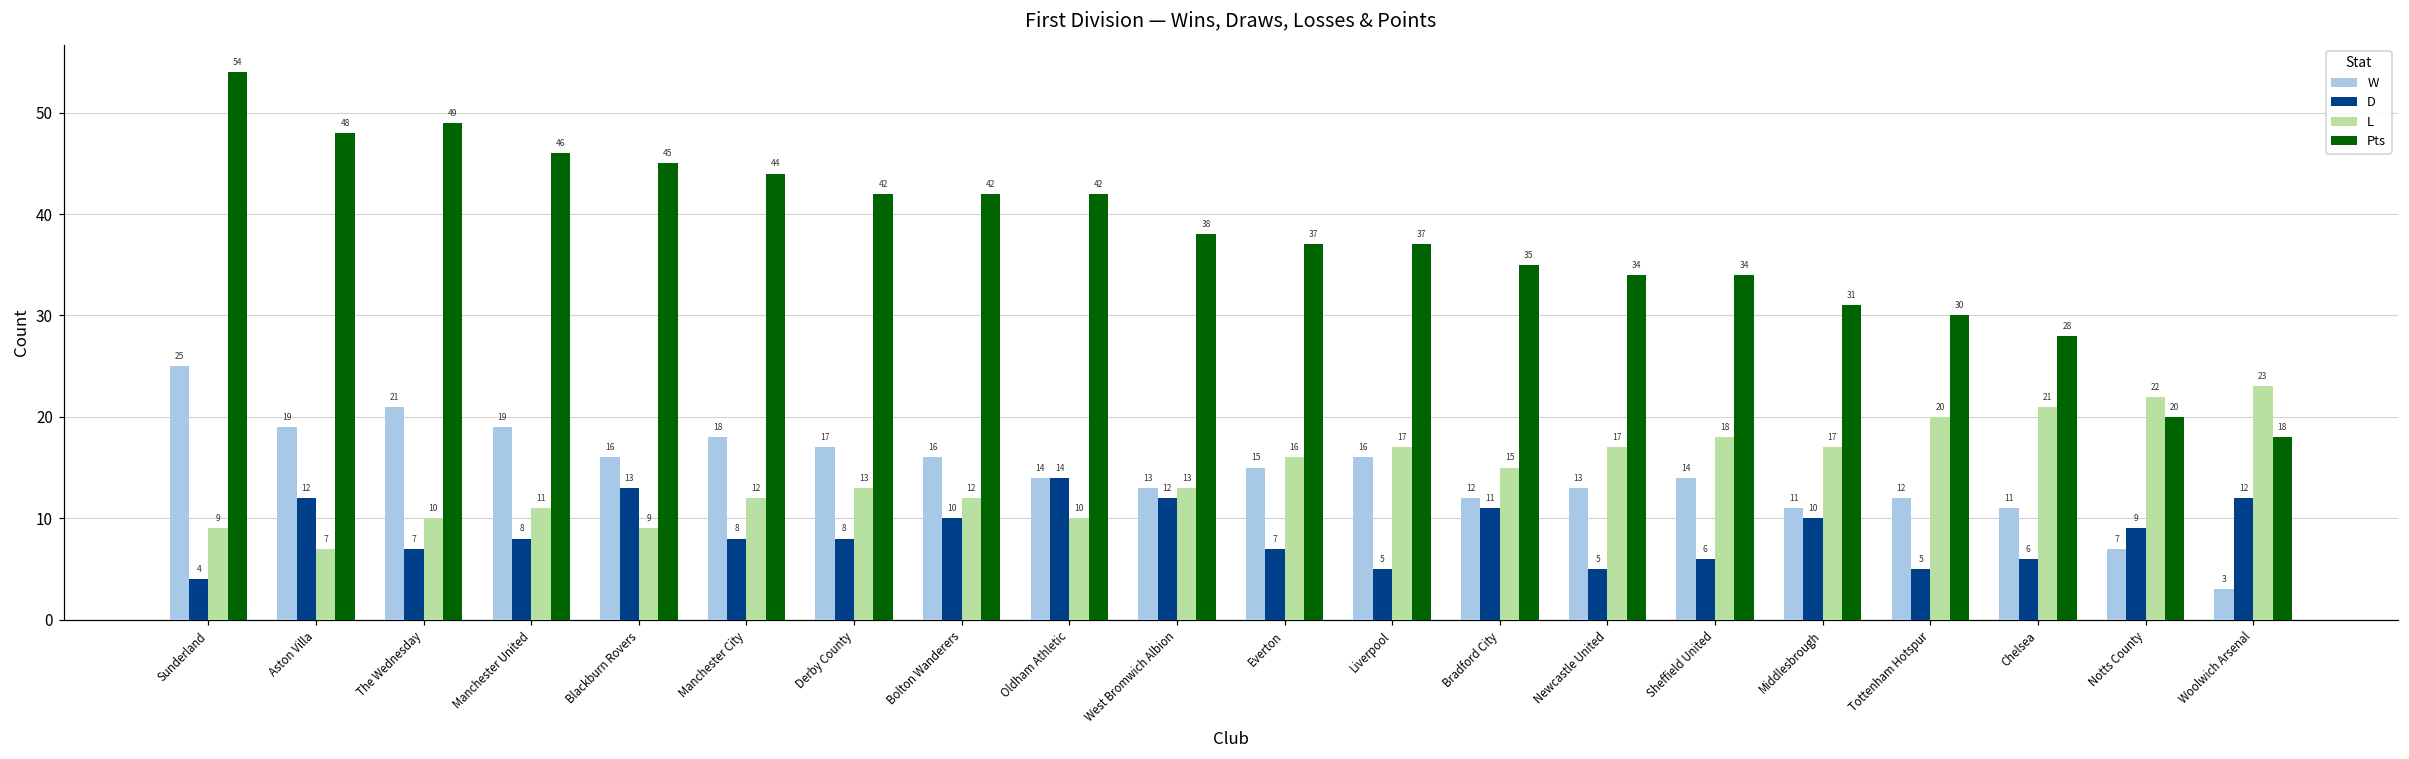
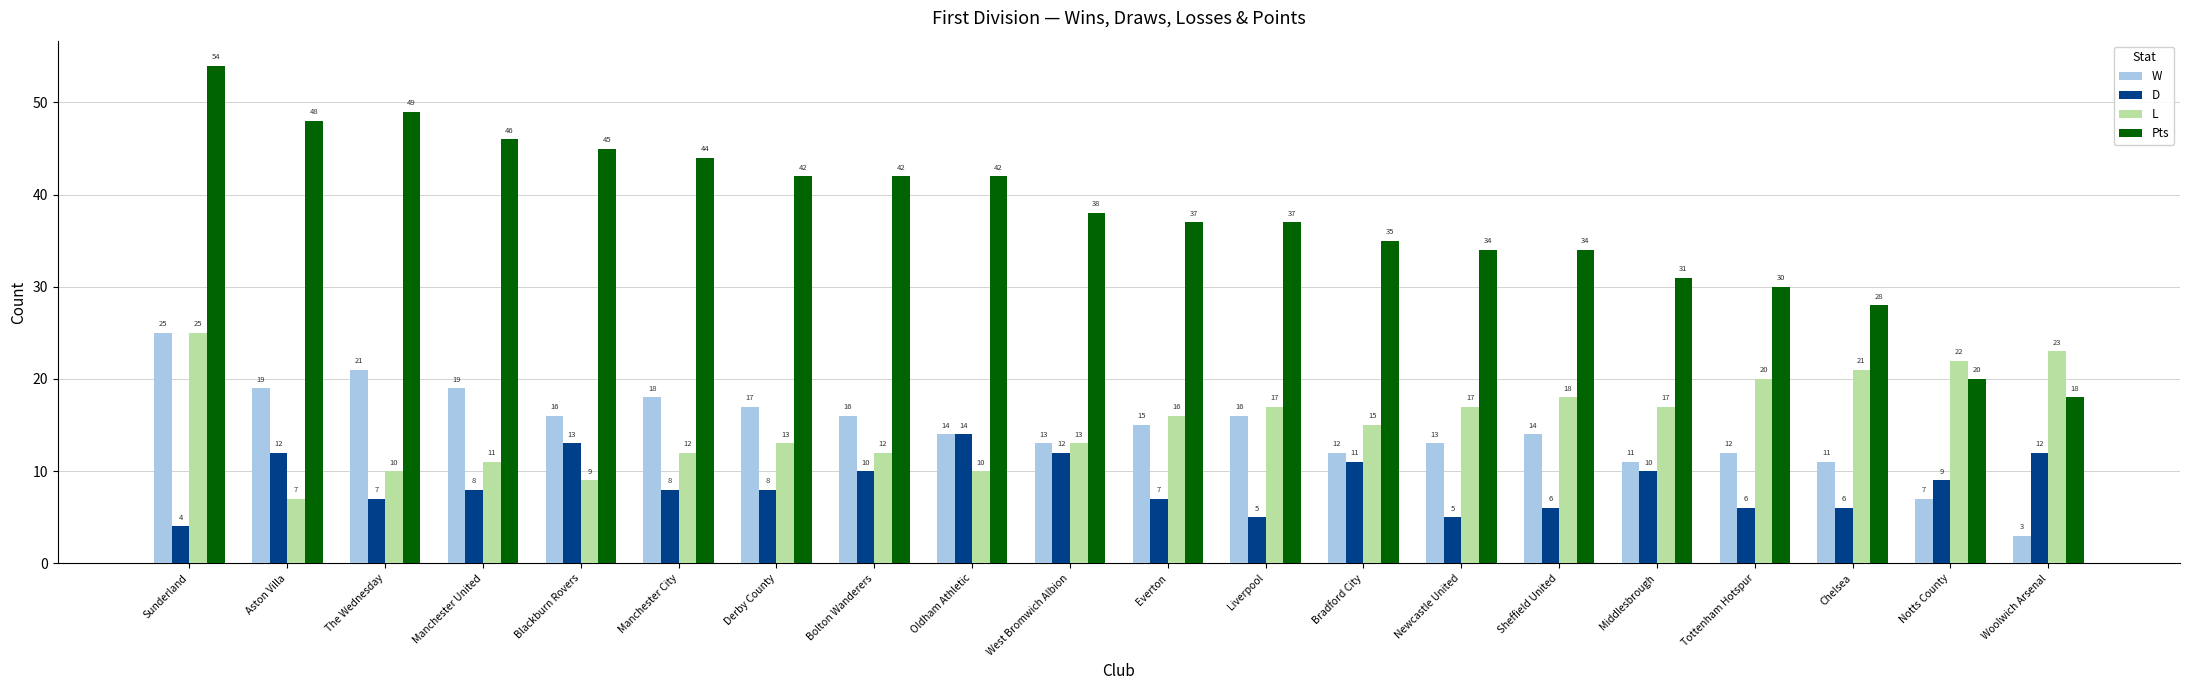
L, Sunderland: 9 -> 25
D, Tottenham Hotspur: 5 -> 6
